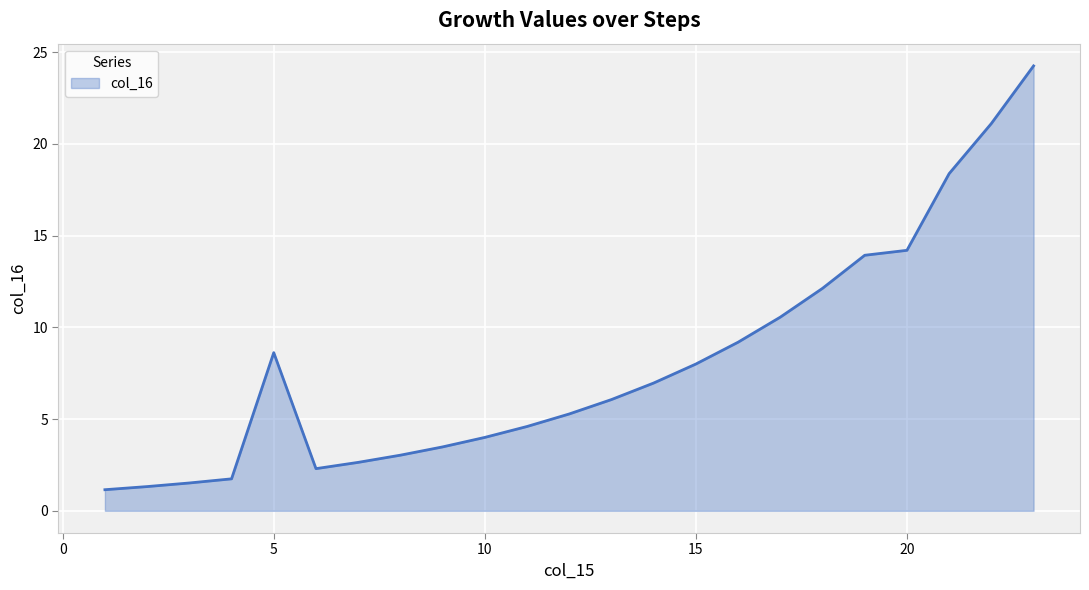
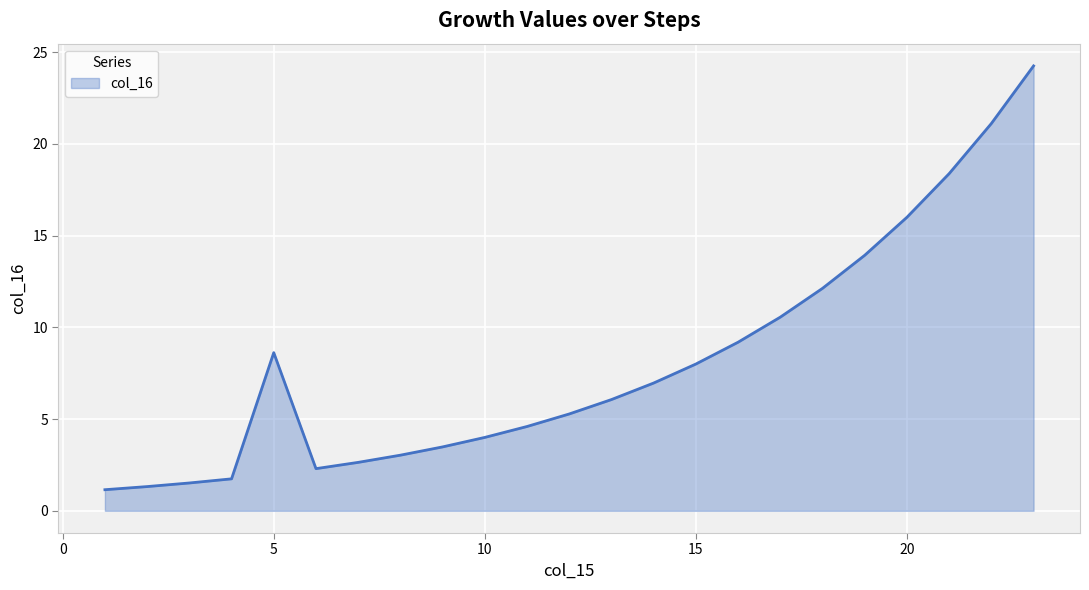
20: 14.2 -> 16.0
